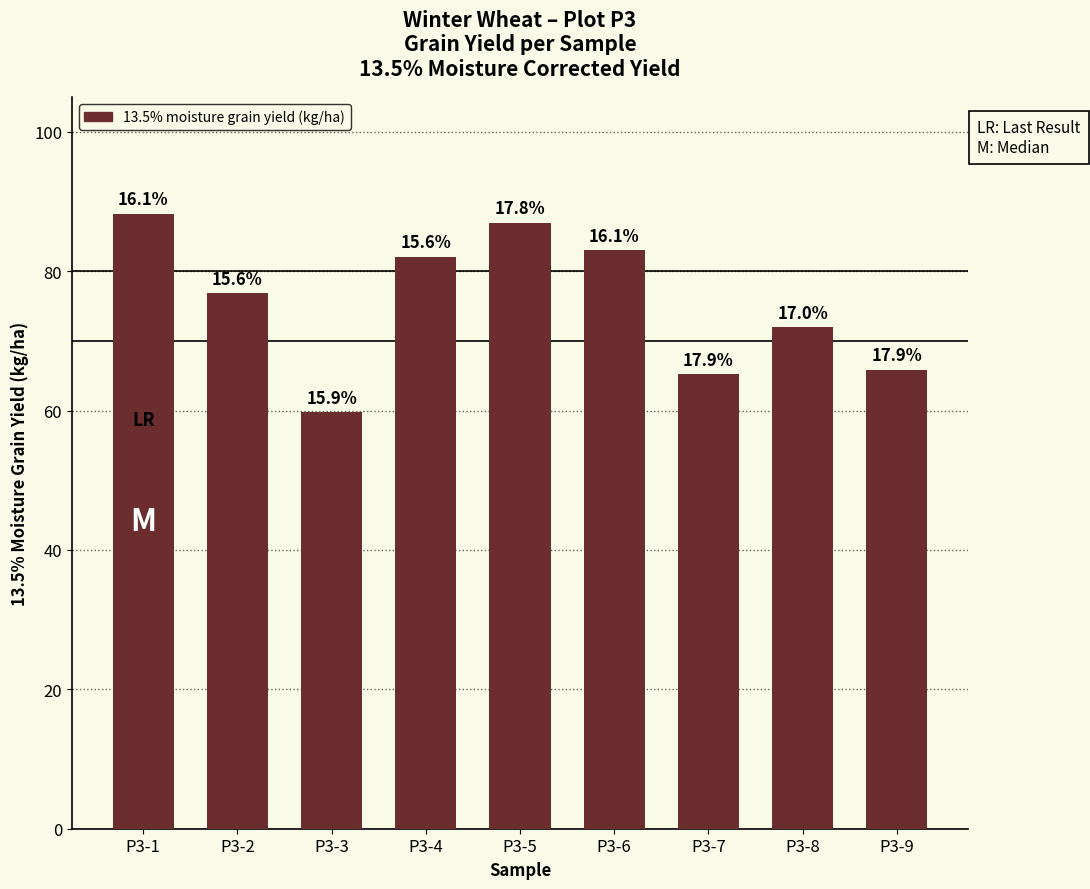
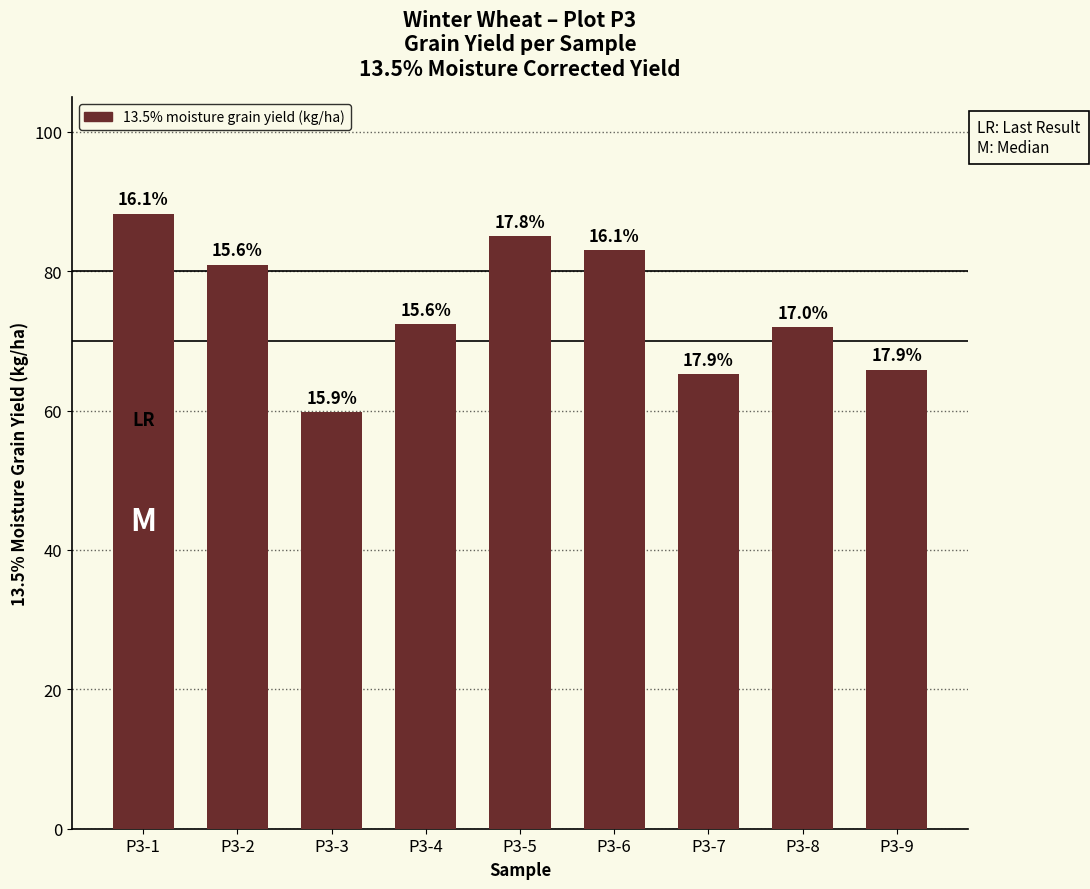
P3-2: 77 -> 81
P3-4: 82 -> 72
P3-5: 87 -> 85
